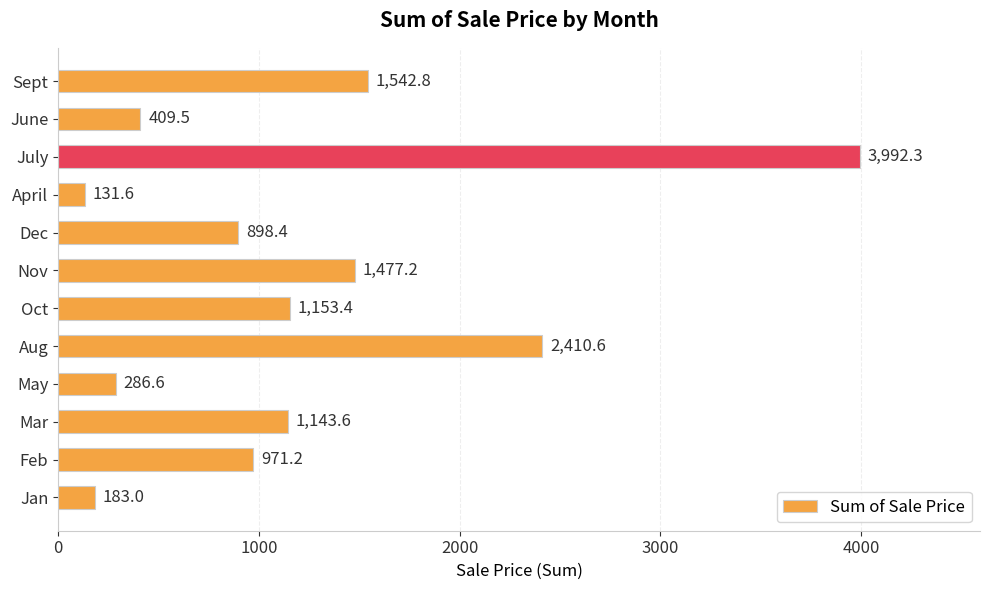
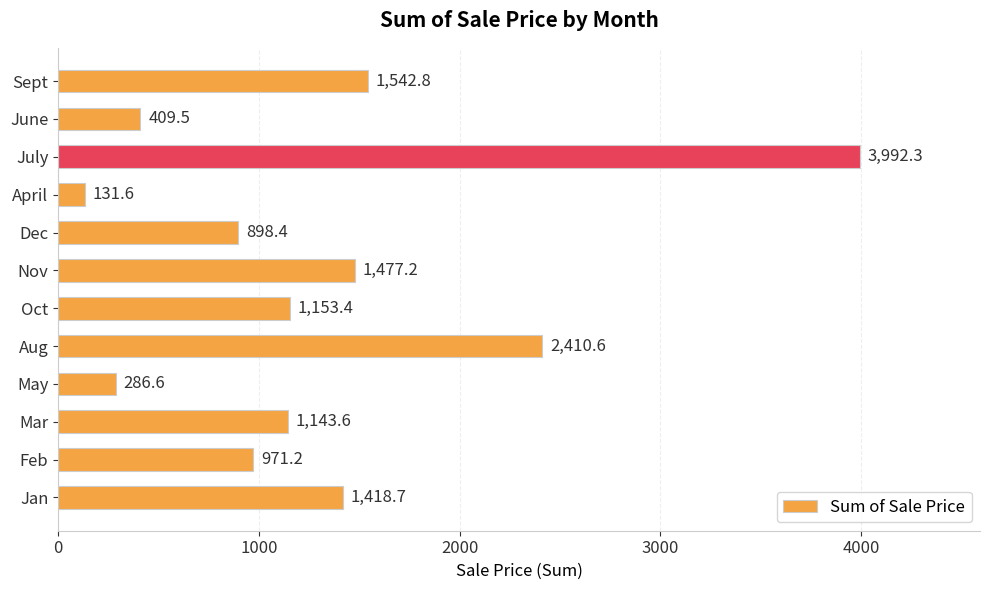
Jan: 183.0 -> 1,418.7
